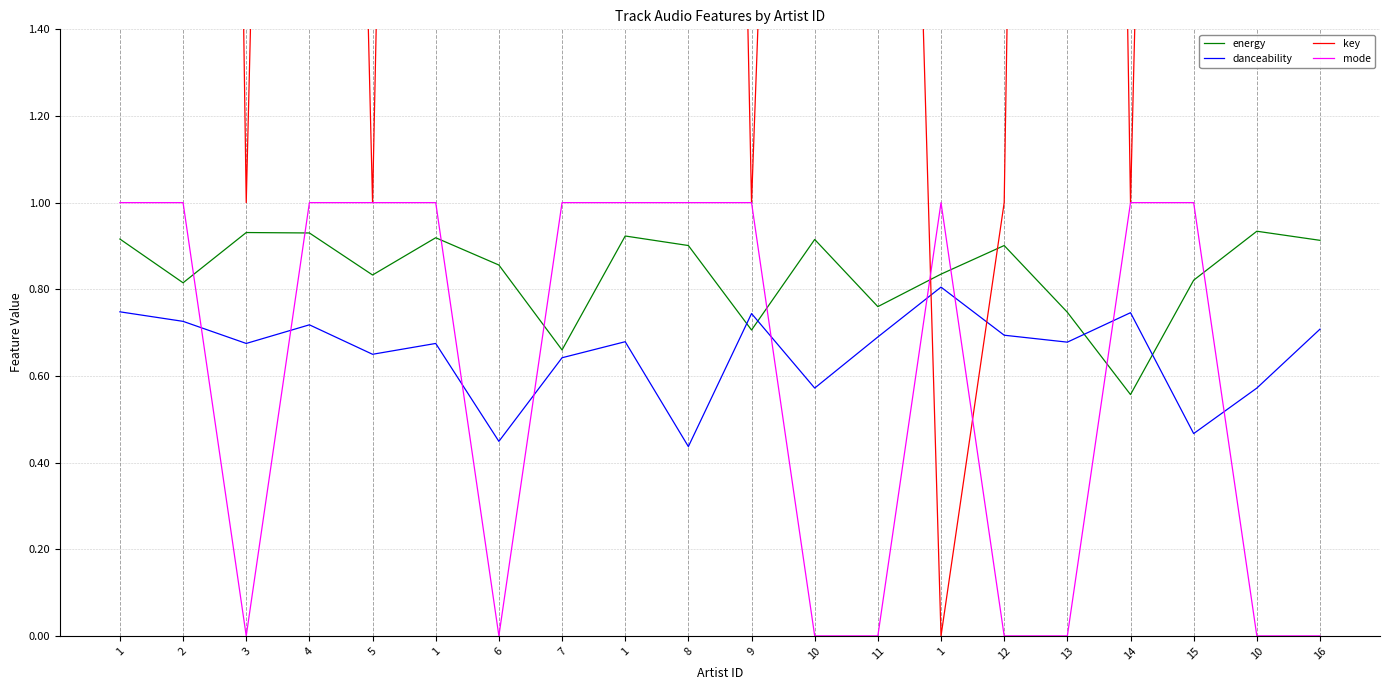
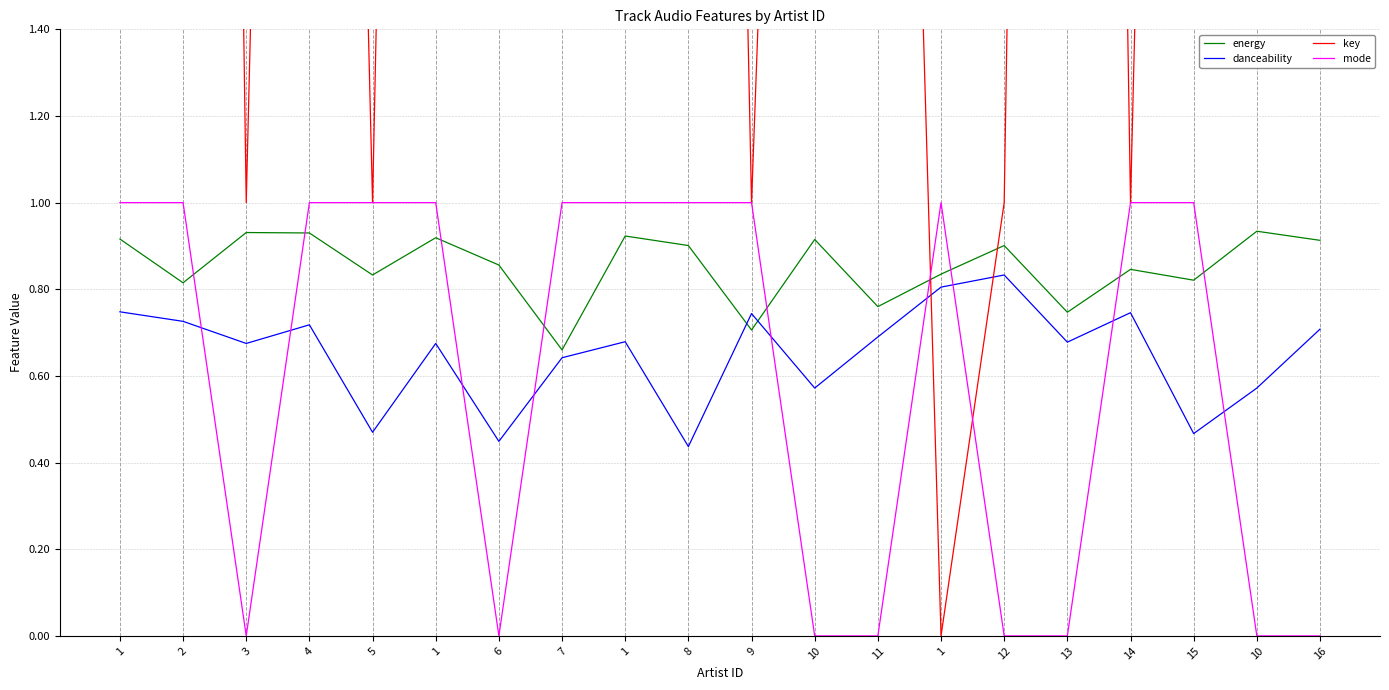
danceability, 5: 0.65 -> 0.47
danceability, 12: 0.69 -> 0.83
energy, 14: 0.56 -> 0.85
